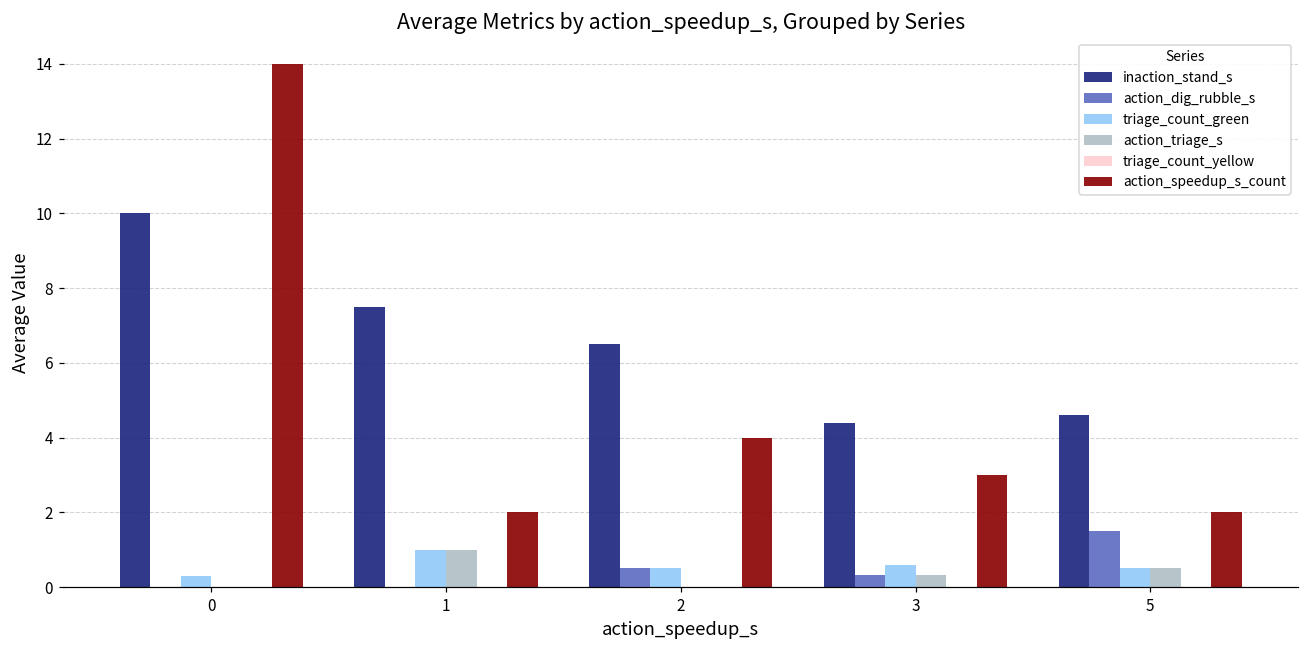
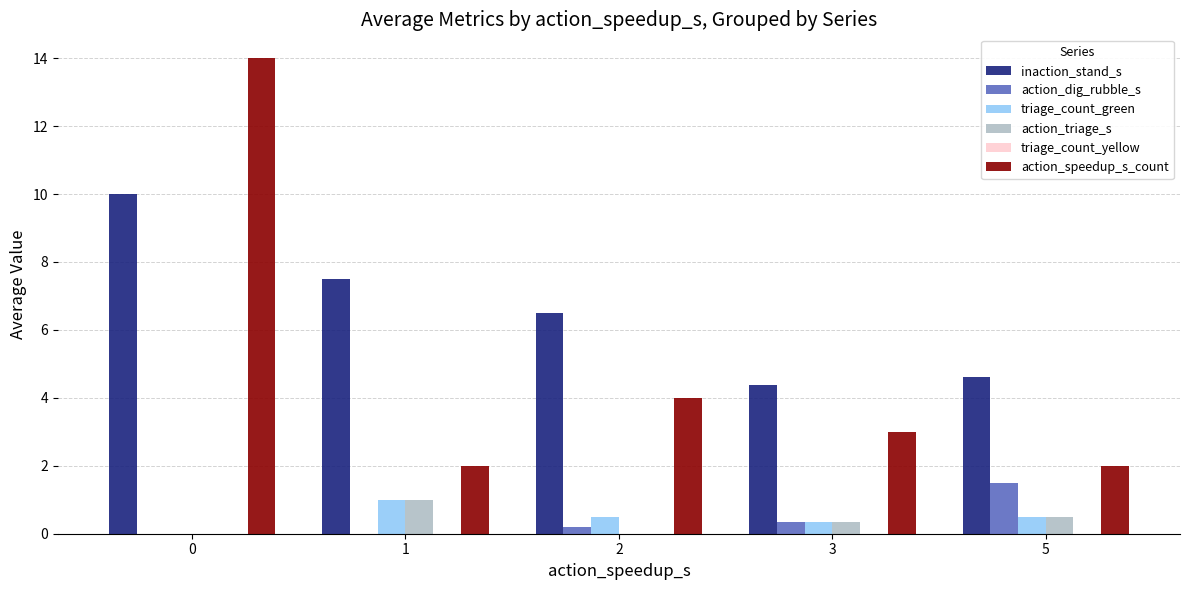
triage_count_green, 0: 0.3 -> 0.0
action_dig_rubble_s, 2: 0.5 -> 0.2
triage_count_green, 3: 0.6 -> 0.3
